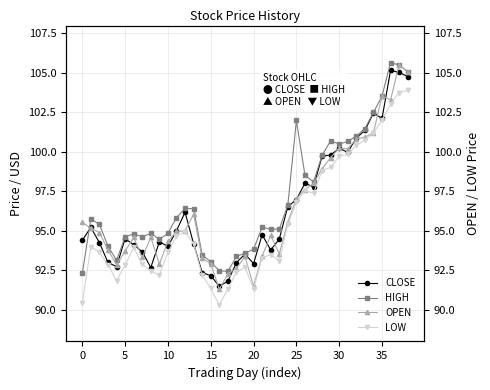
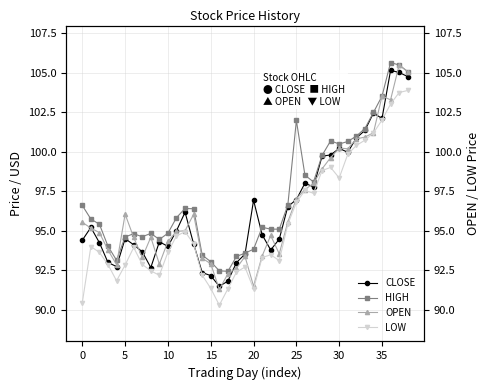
HIGH, 0: 92.3 -> 96.6
CLOSE, 20: 92.9 -> 96.9
OPEN, 5: 93.7 -> 96.1
LOW, 30: 99.7 -> 98.4
